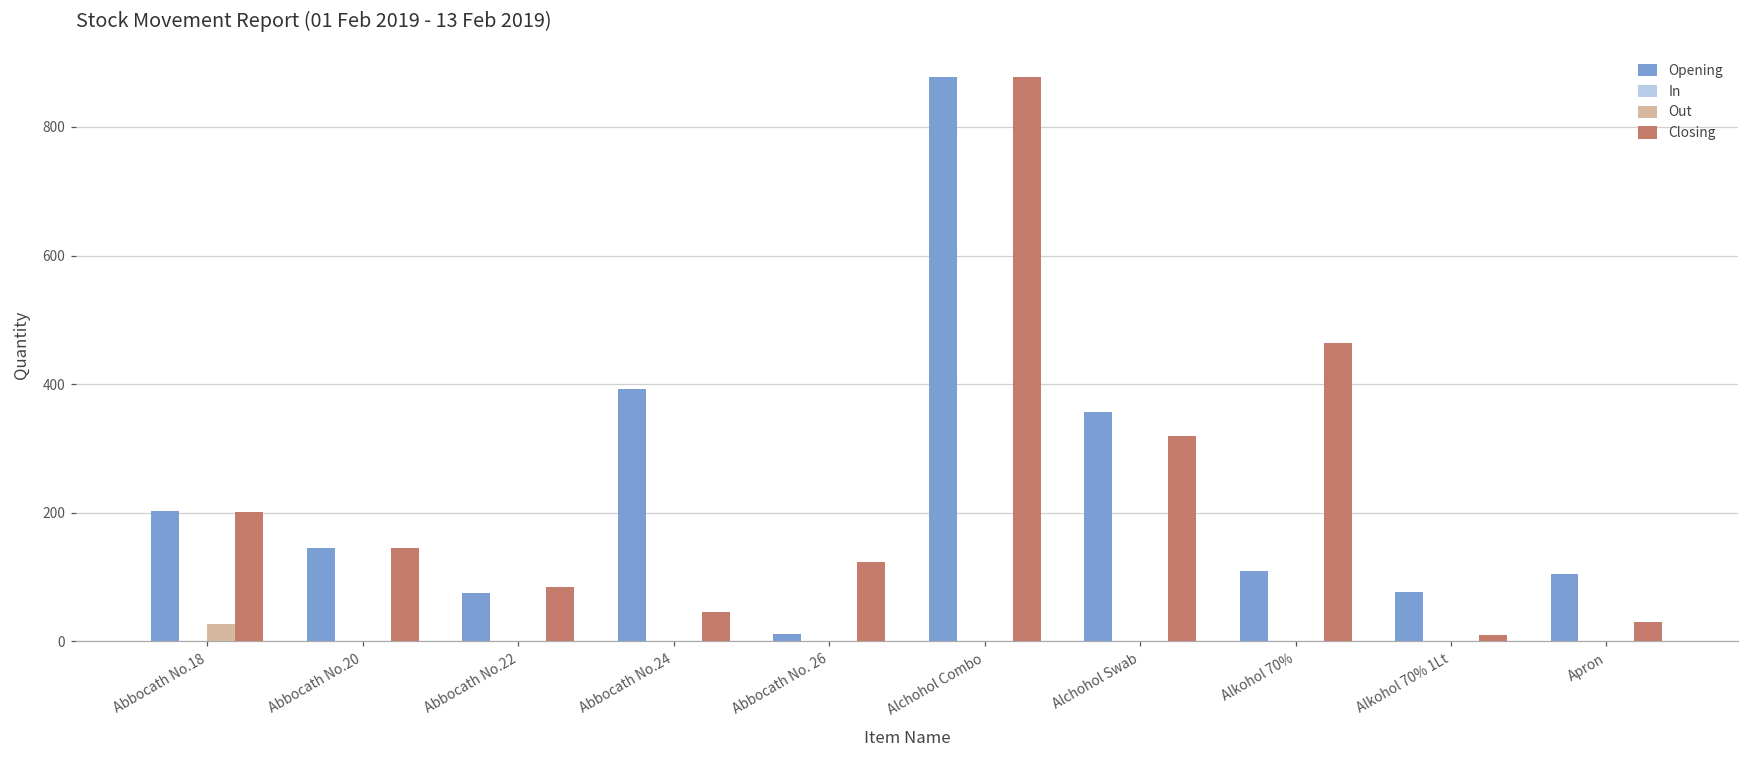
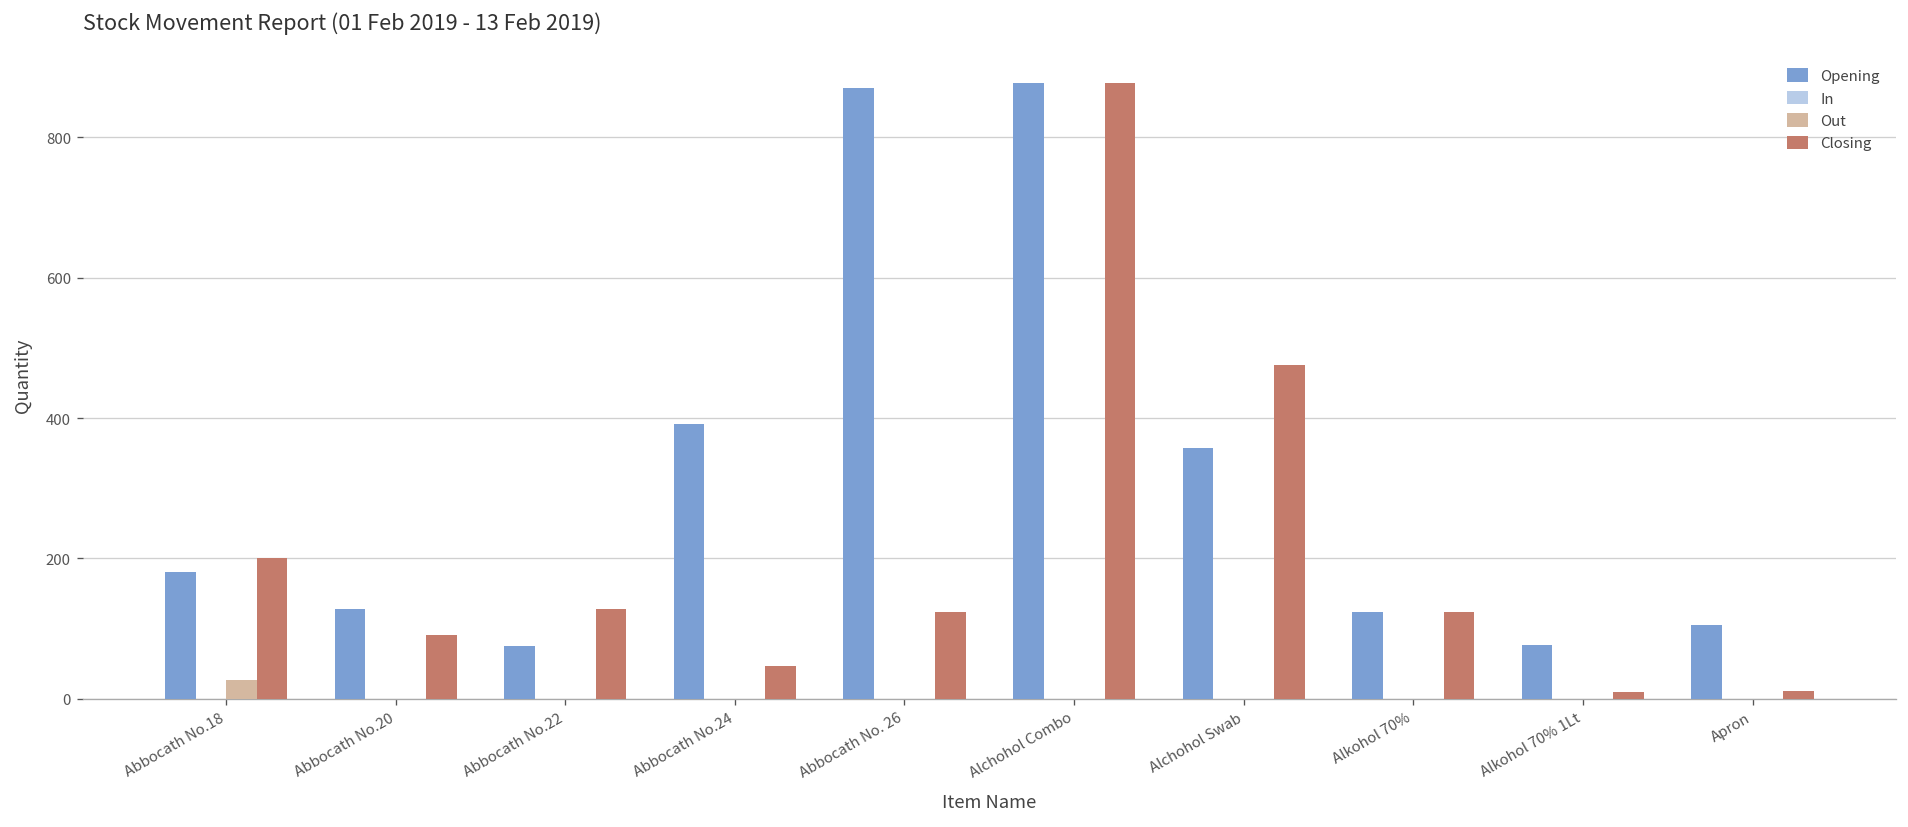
Opening, Abbocath No.18: 200 -> 180
Opening, Abbocath No.20: 150 -> 130
Closing, Abbocath No.20: 150 -> 90
Closing, Abbocath No.22: 90 -> 130
Opening, Abbocath No. 26: 10 -> 870
Closing, Alchohol Swab: 320 -> 480
Opening, Alkohol 70%: 110 -> 120
Closing, Alkohol 70%: 460 -> 120
Closing, Apron: 30 -> 10
